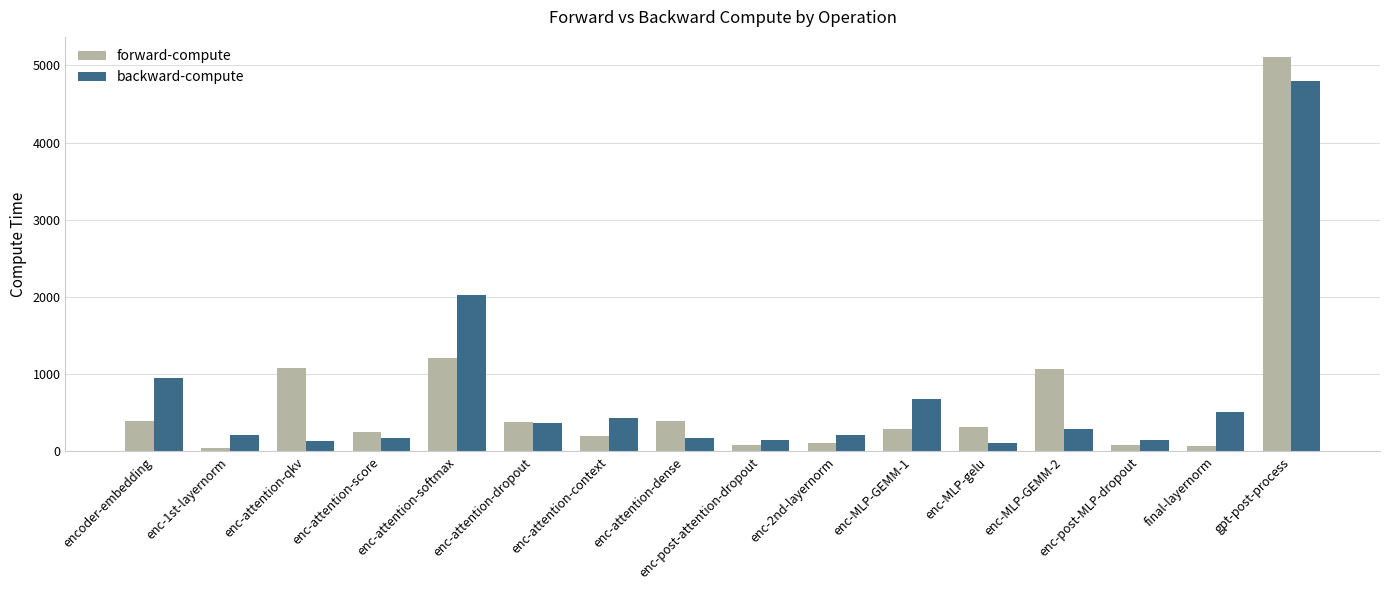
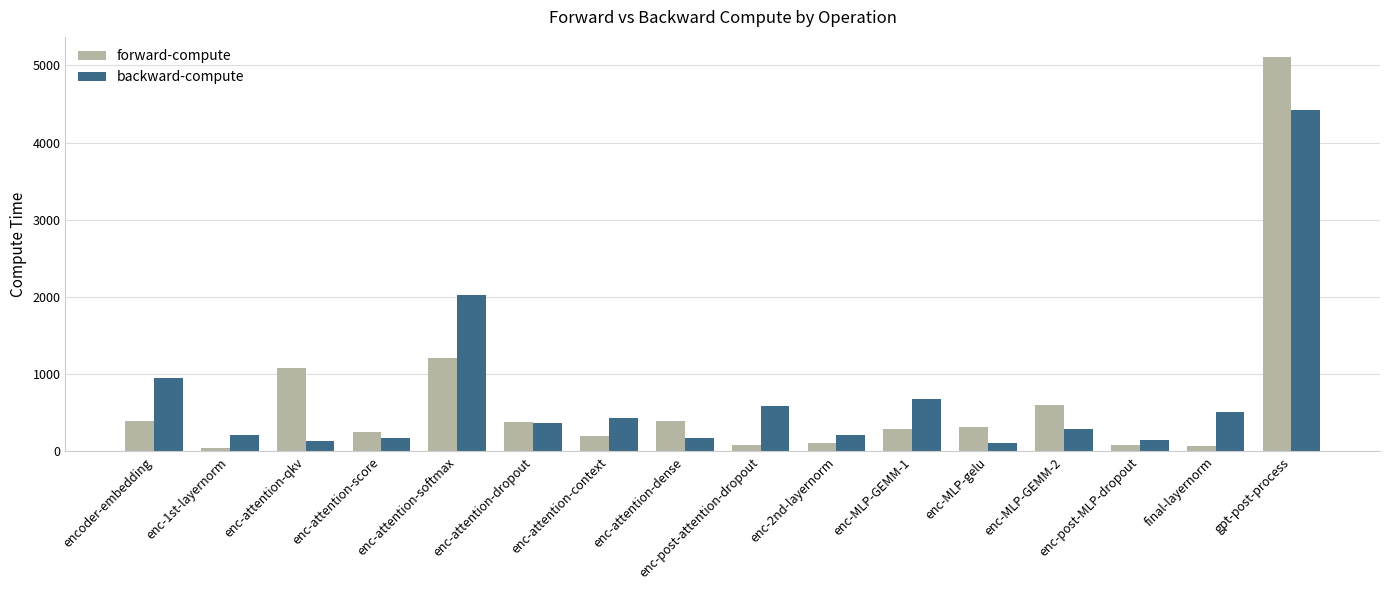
backward-compute, enc-post-attention-dropout: 100 -> 600
forward-compute, enc-MLP-GEMM-2: 1100 -> 600
backward-compute, gpt-post-process: 4800 -> 4400
